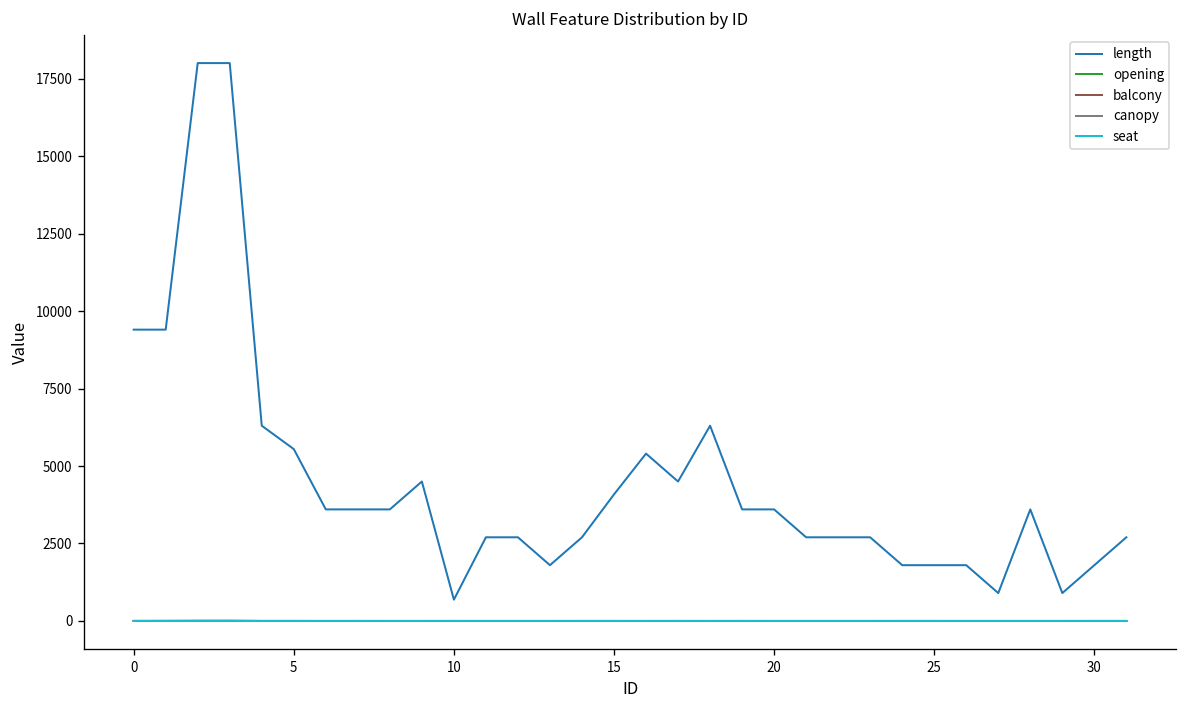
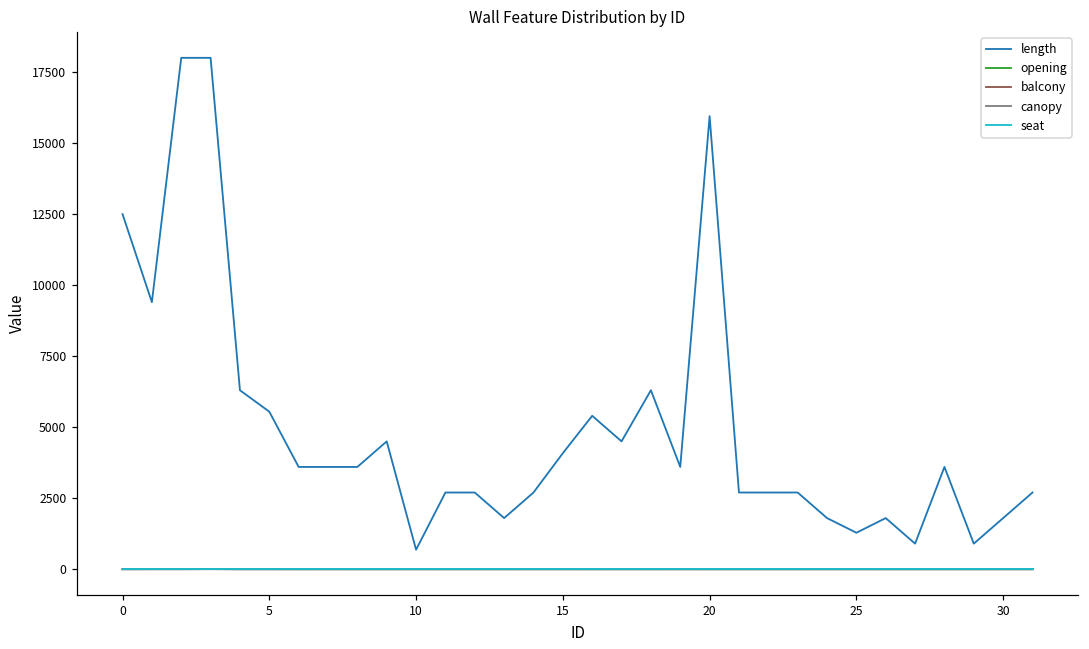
length, 0: 9400 -> 12500
length, 20: 3600 -> 15900
length, 25: 1800 -> 1300
